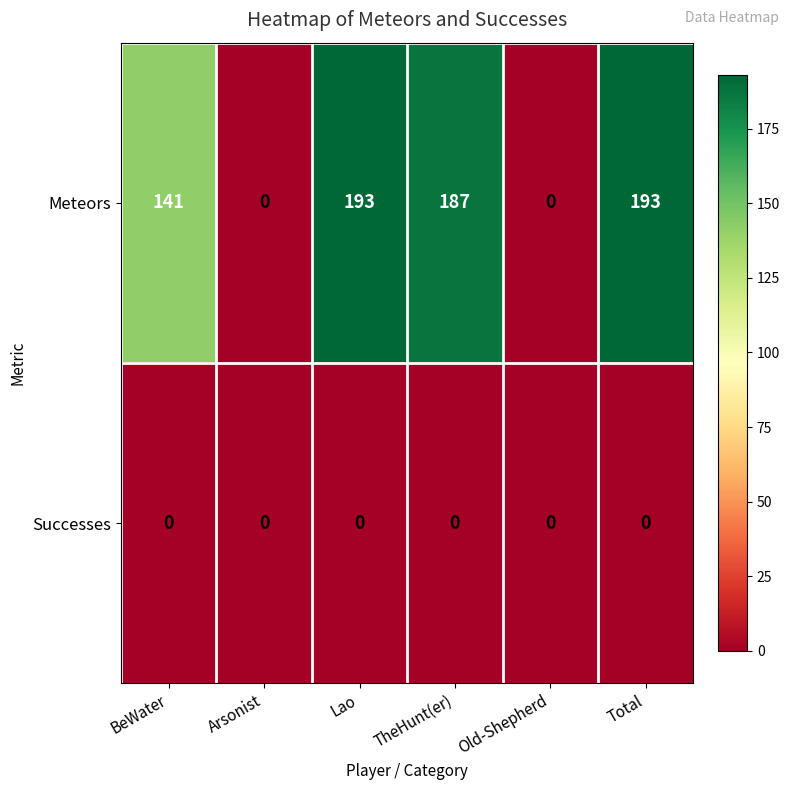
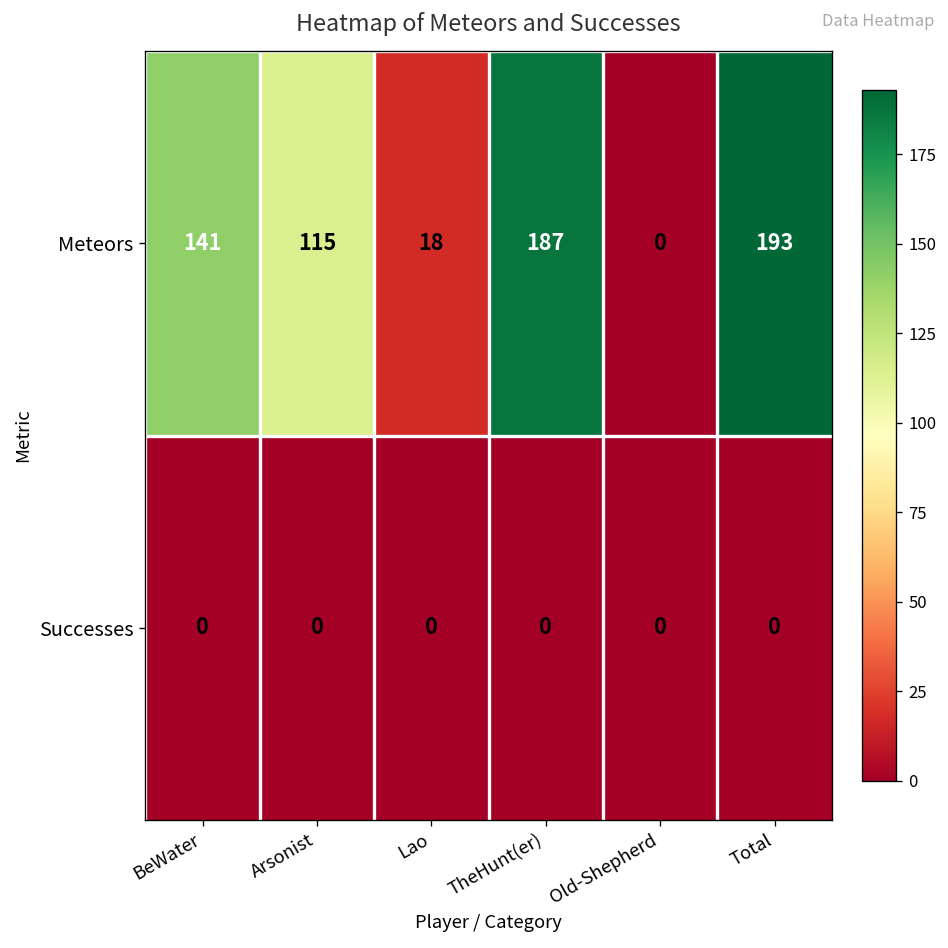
Meteors, Arsonist: 0 -> 115
Meteors, Lao: 193 -> 18
